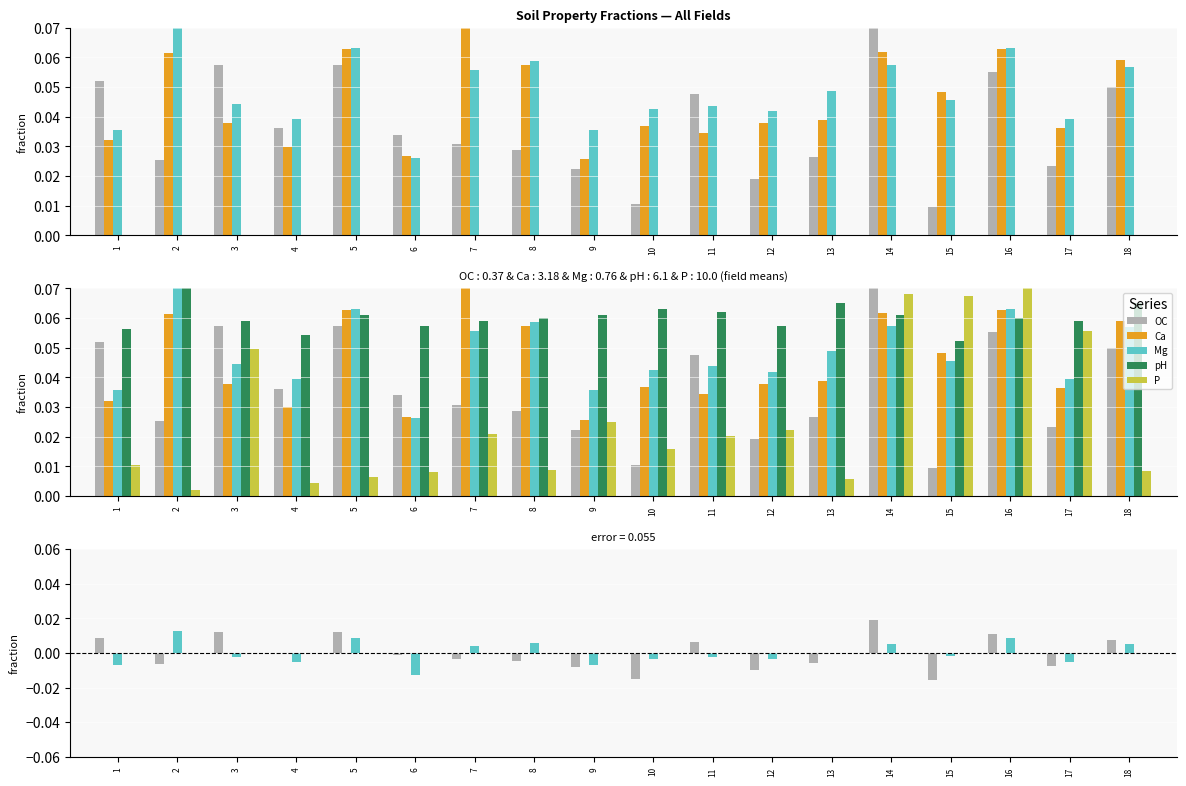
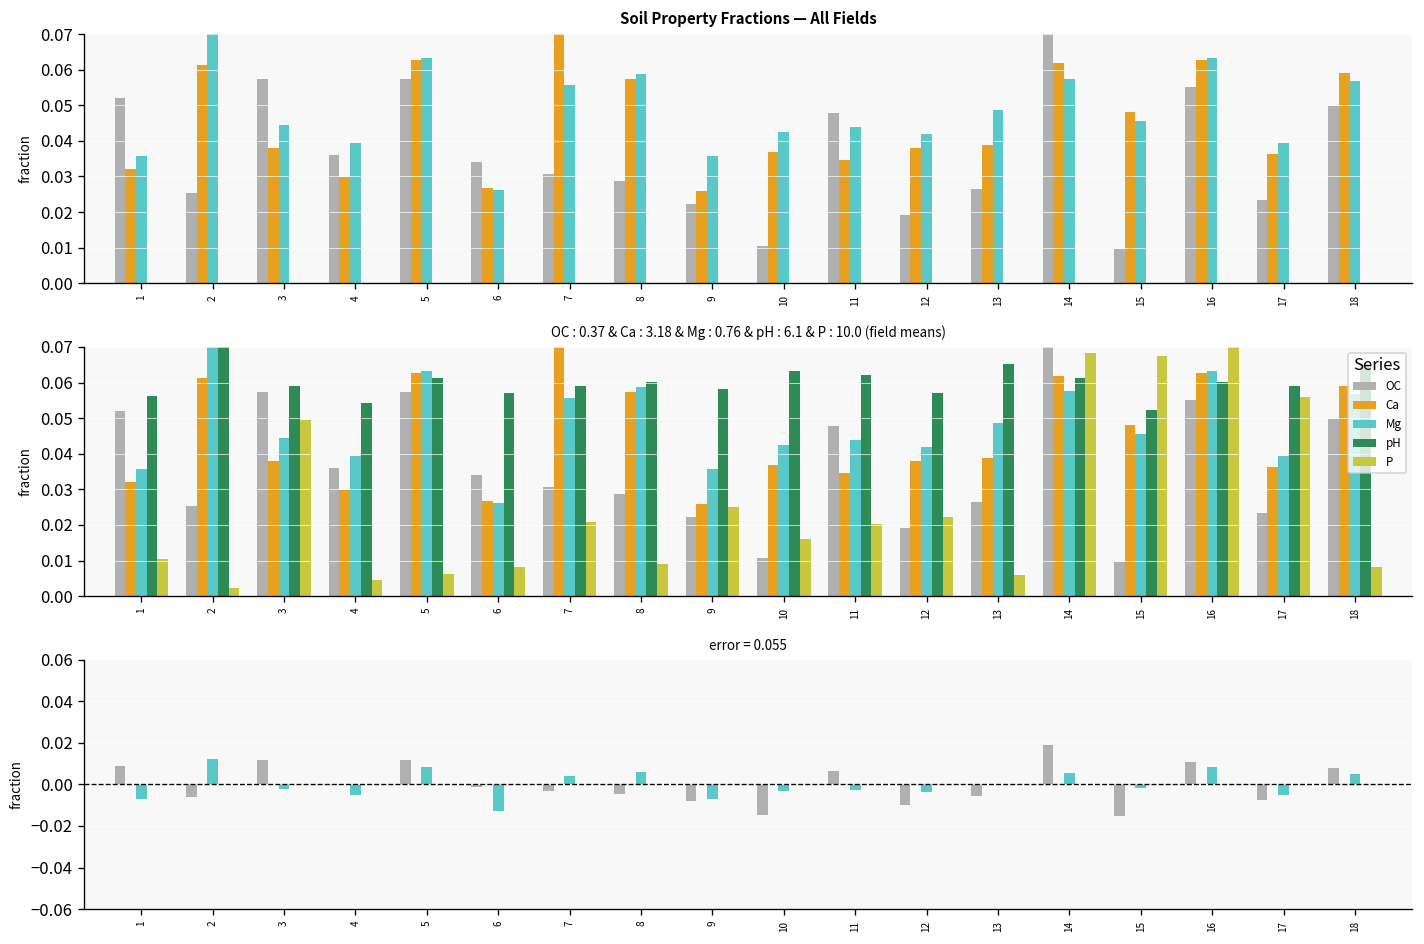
OC : 0.37 & Ca : 3.18 & Mg : 0.76 & pH : 6.1 & P : 10.0 (field means), pH, 9: 0.061 -> 0.058
